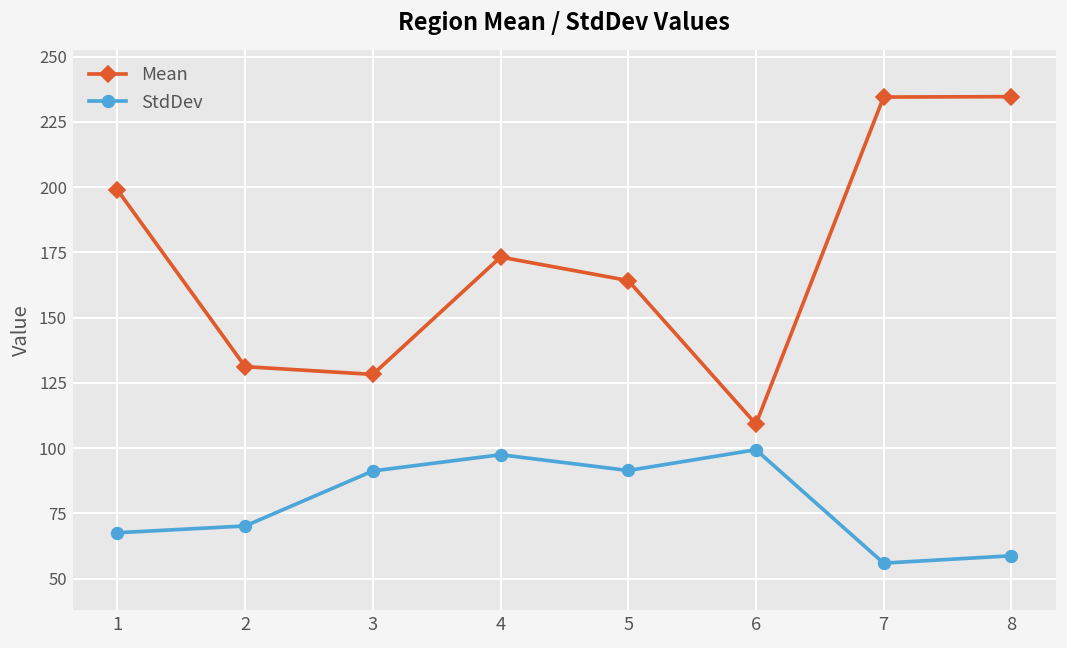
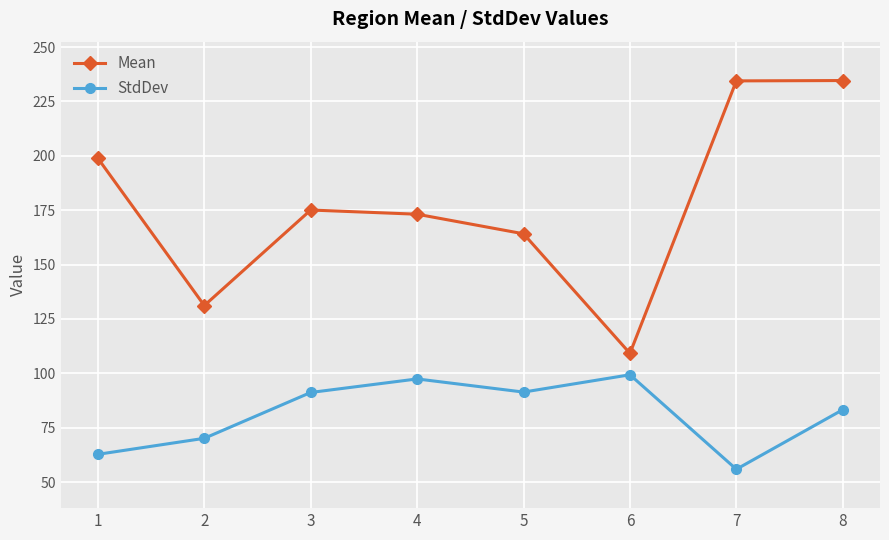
StdDev, 1: 68 -> 63
Mean, 3: 128 -> 175
StdDev, 8: 59 -> 83
